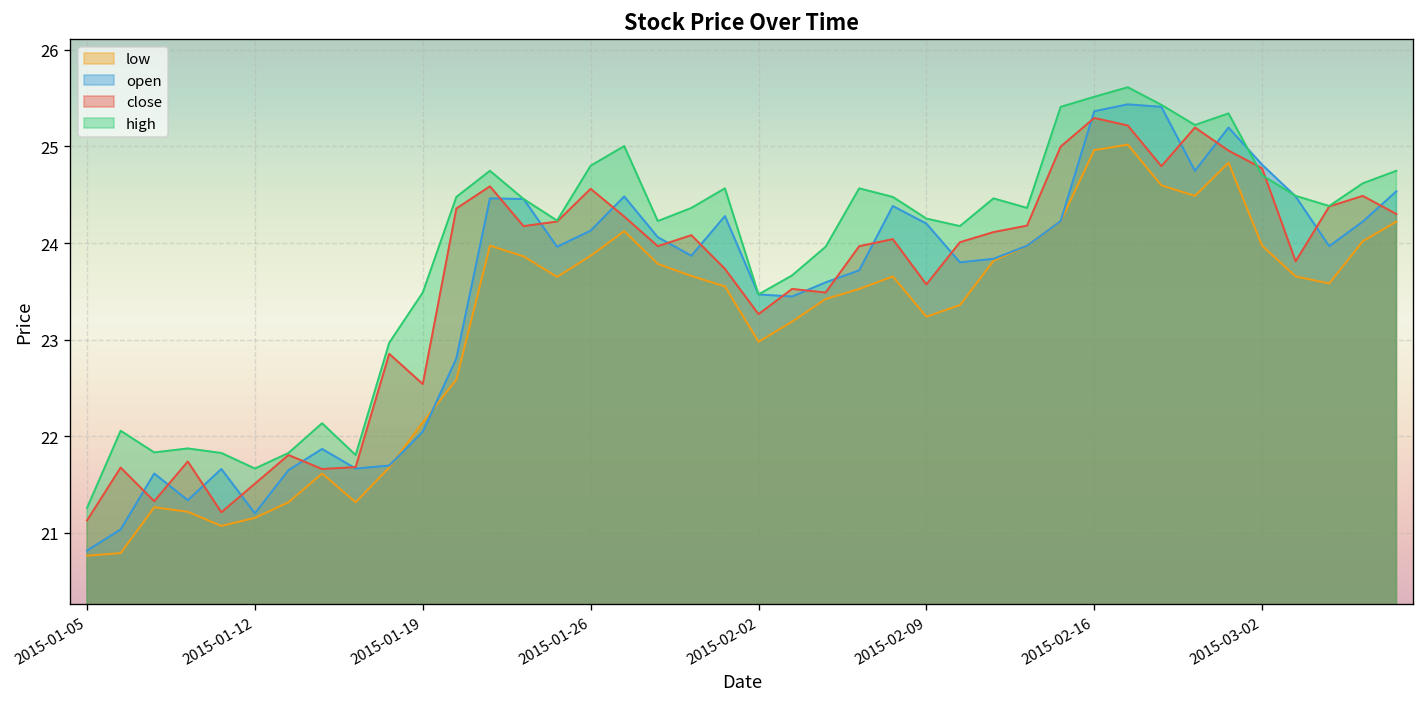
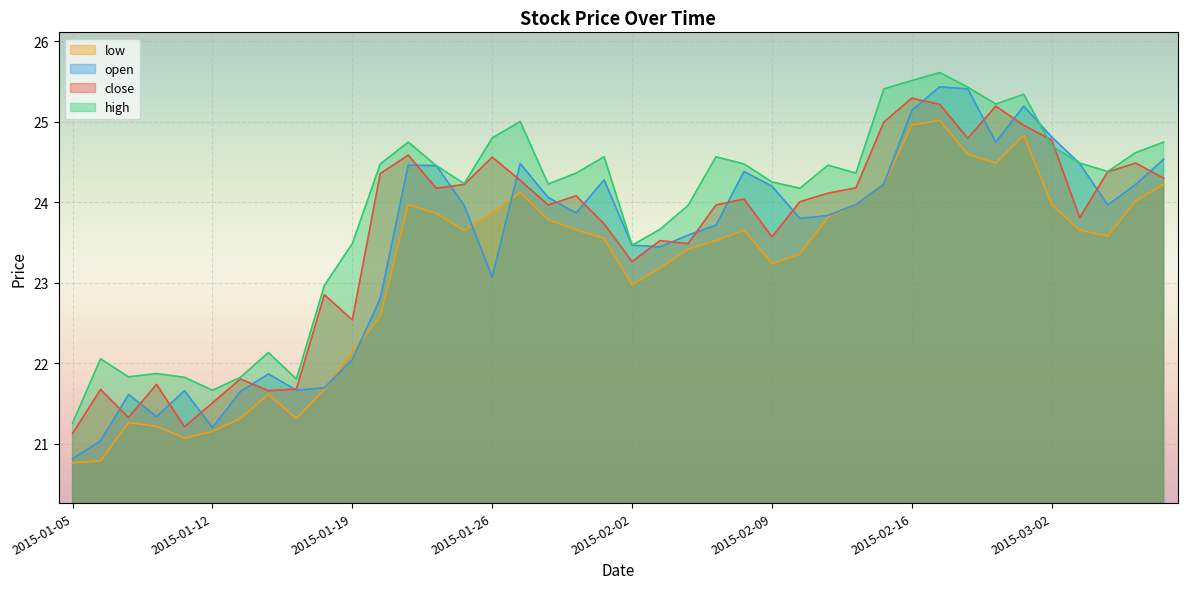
open, 2015-01-26: 24.1 -> 23.1
open, 2015-02-16: 25.4 -> 25.1
